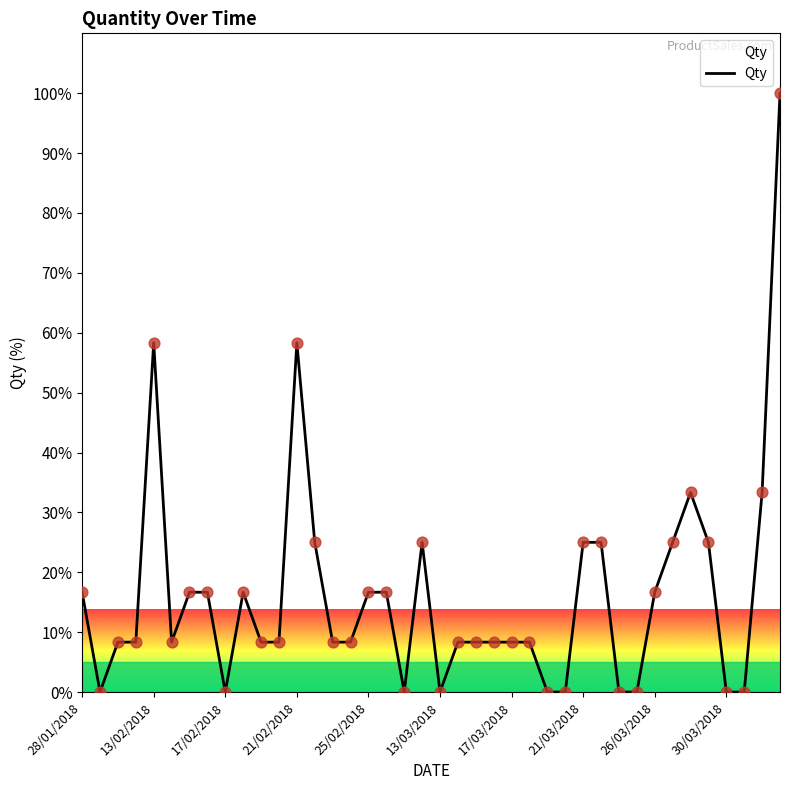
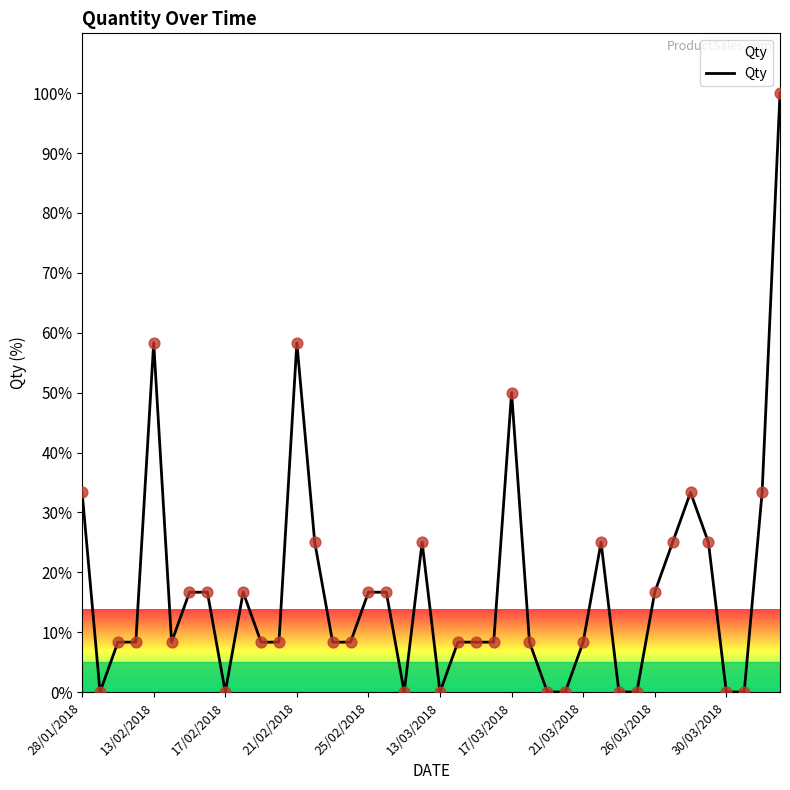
28/01/2018: 17% -> 33%
17/03/2018: 8% -> 50%
21/03/2018: 25% -> 8%
